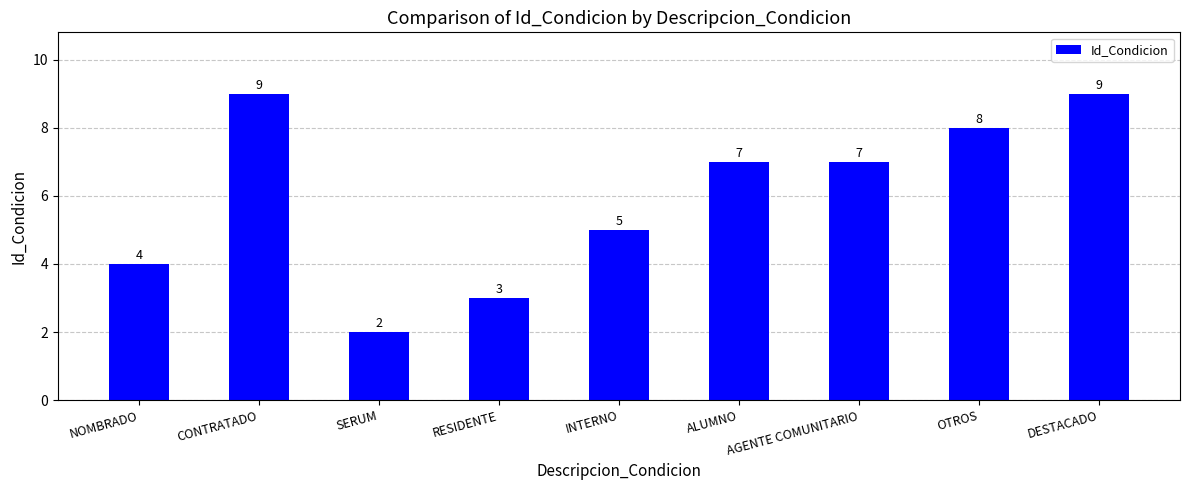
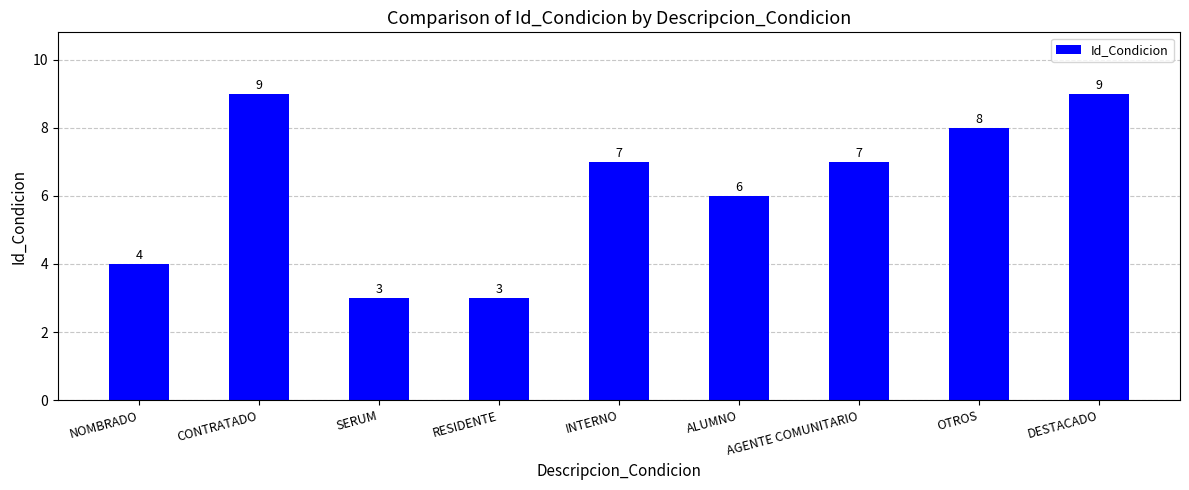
SERUM: 2 -> 3
INTERNO: 5 -> 7
ALUMNO: 7 -> 6
